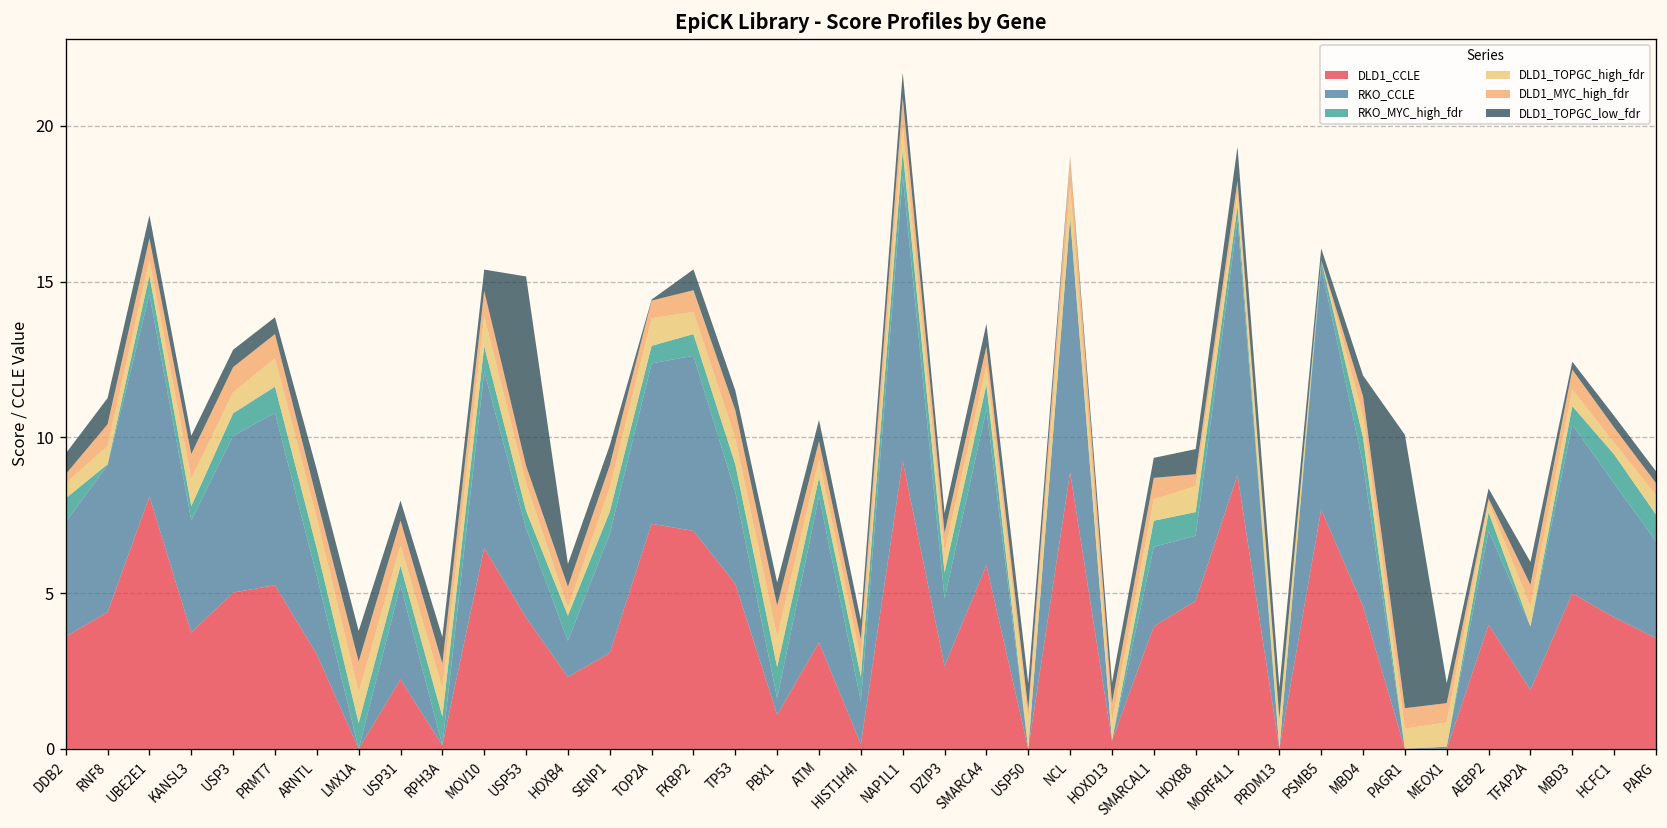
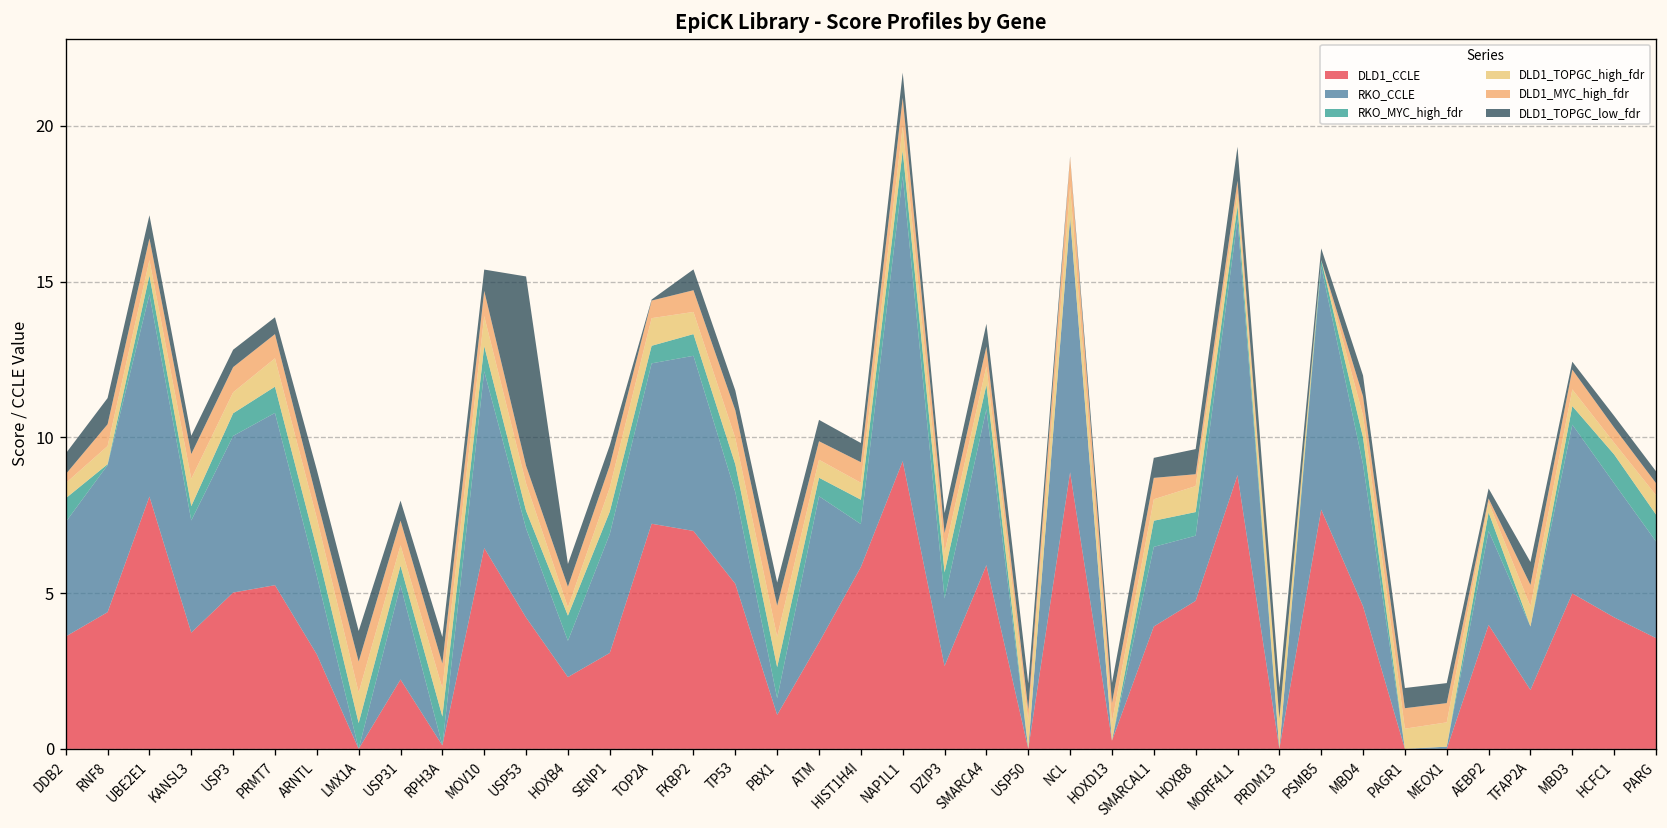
DLD1_CCLE, HIST1H4I: 0.2 -> 5.8
DLD1_TOPGC_low_fdr, PAGR1: 8.8 -> 0.6
